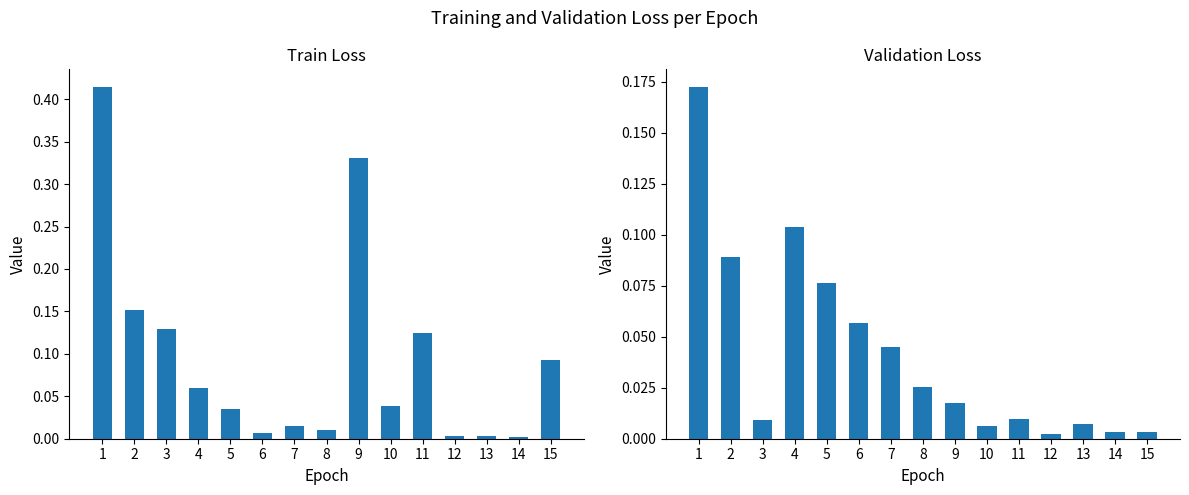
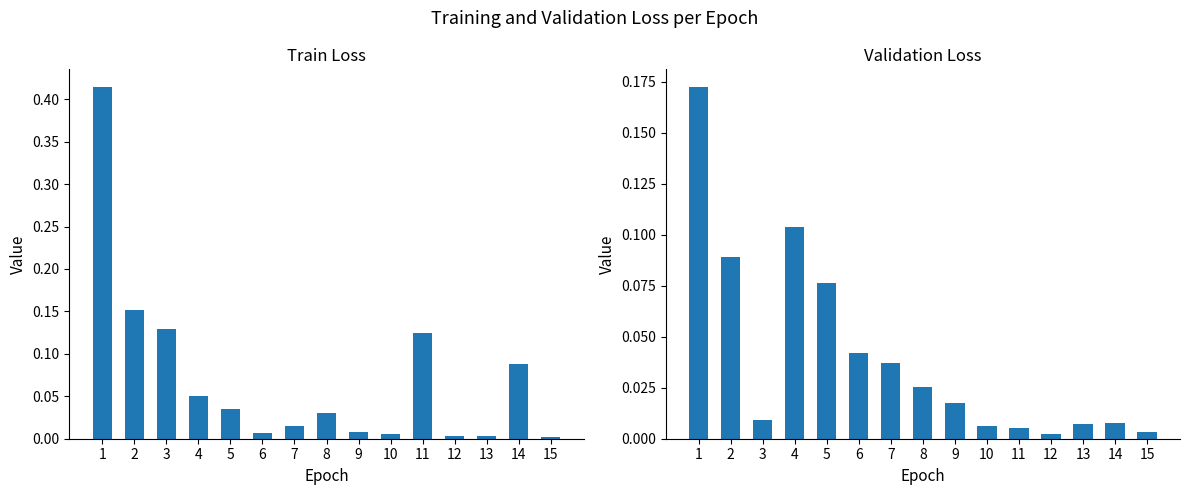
Train Loss, 4: 0.06 -> 0.05
Train Loss, 8: 0.01 -> 0.03
Train Loss, 9: 0.33 -> 0.01
Train Loss, 10: 0.04 -> 0.01
Train Loss, 14: 0.00 -> 0.09
Train Loss, 15: 0.09 -> 0.00
Validation Loss, 6: 0.057 -> 0.042
Validation Loss, 7: 0.045 -> 0.037
Validation Loss, 11: 0.010 -> 0.005
Validation Loss, 14: 0.003 -> 0.008
